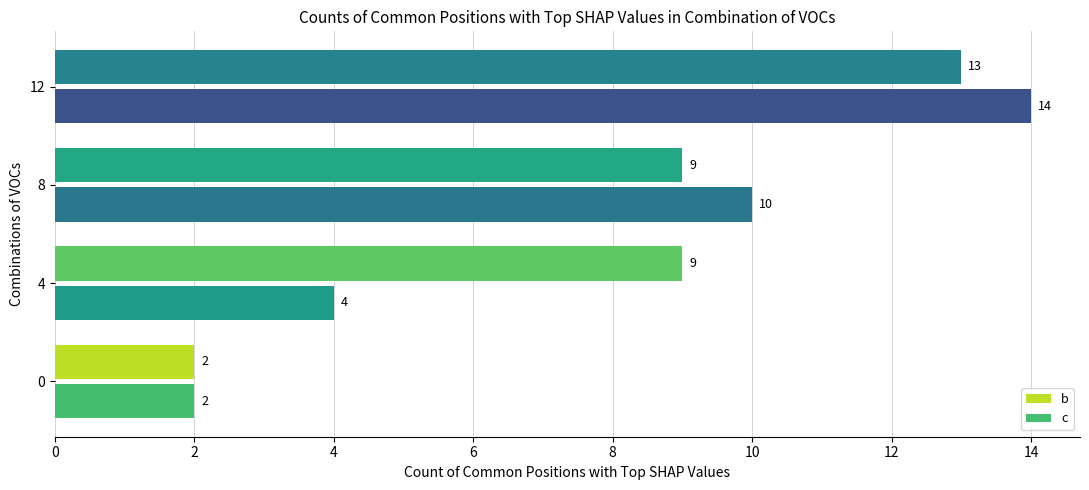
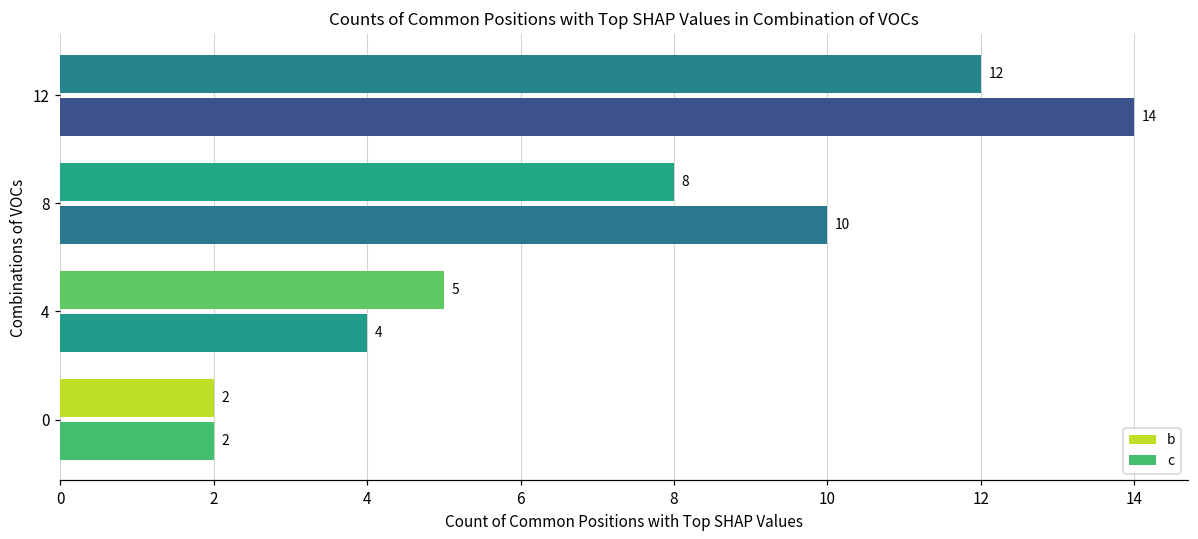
b, 12: 13 -> 12
b, 8: 9 -> 8
b, 4: 9 -> 5
